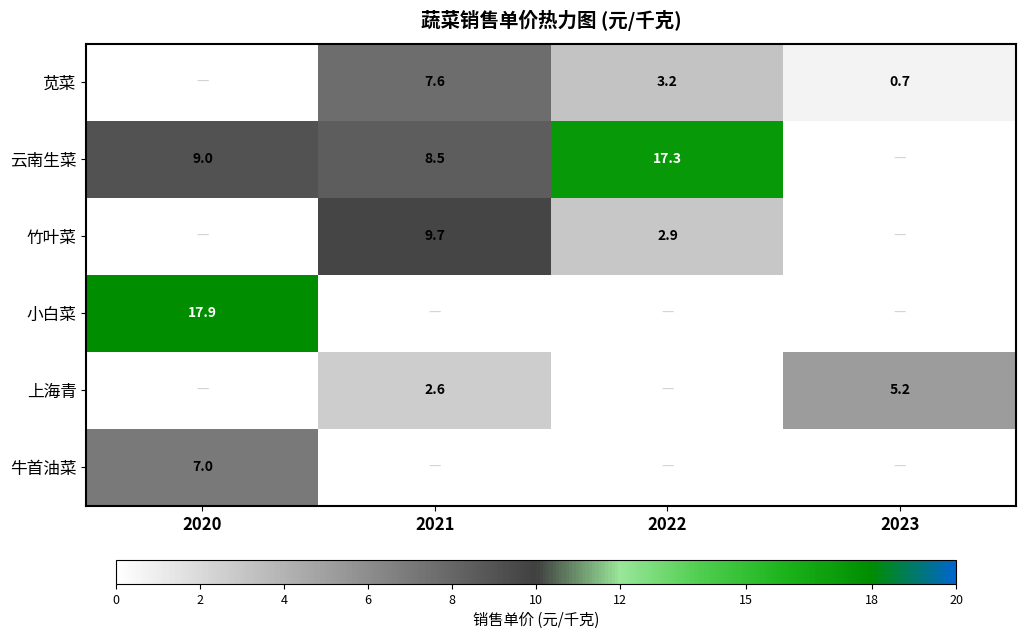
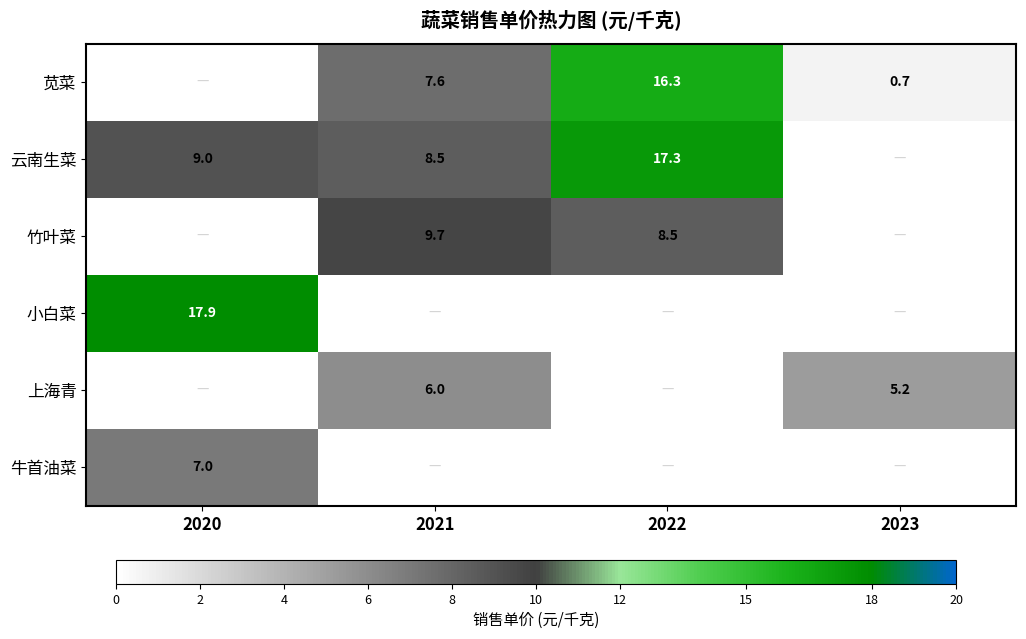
苋菜, 2022: 3.2 -> 16.3
竹叶菜, 2022: 2.9 -> 8.5
上海青, 2021: 2.6 -> 6.0
